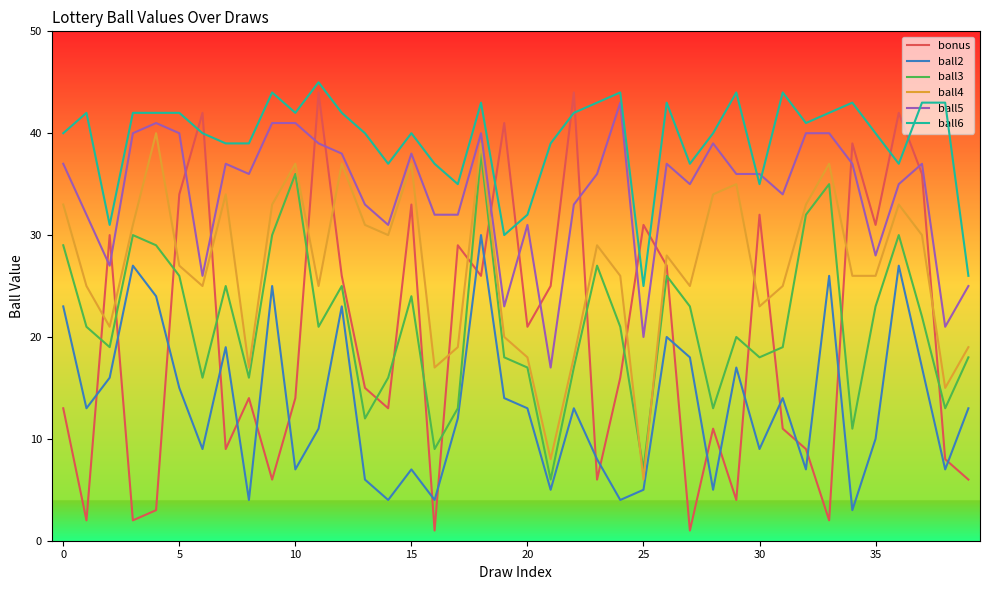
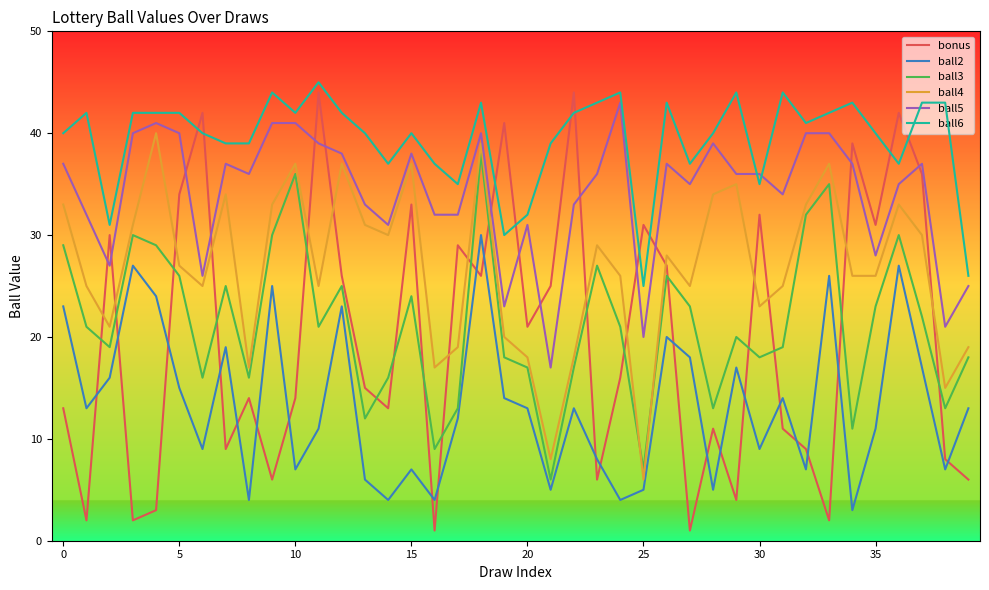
ball2, 35: 10 -> 11
